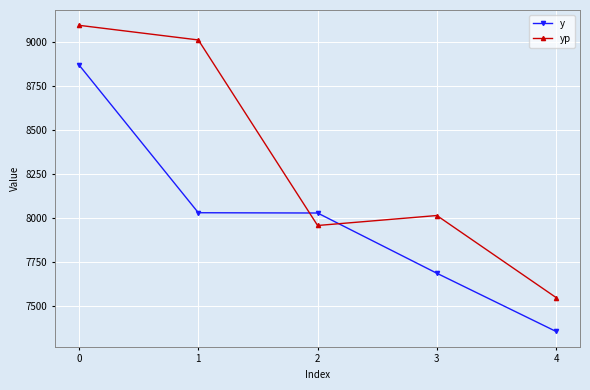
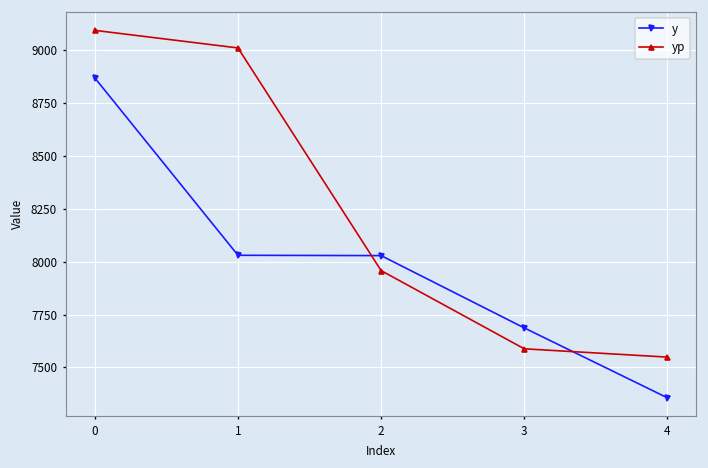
yp, 3: 8010 -> 7590
